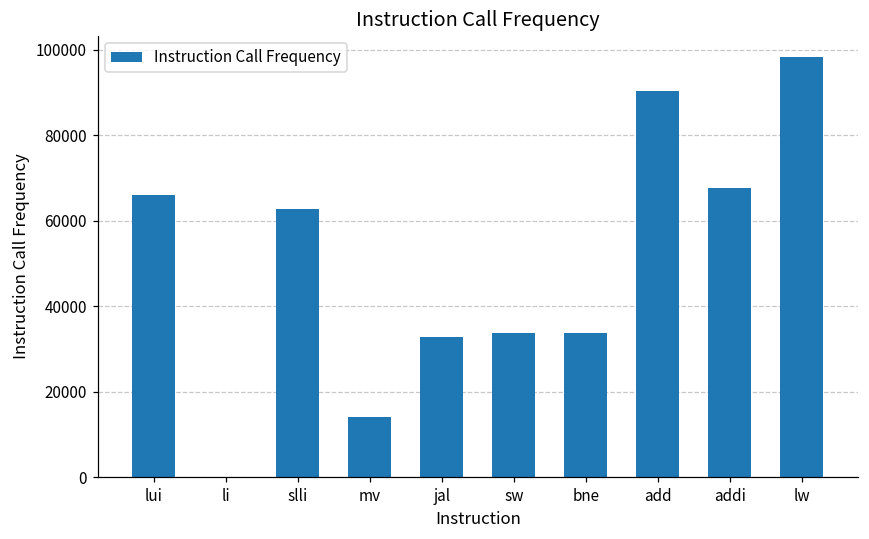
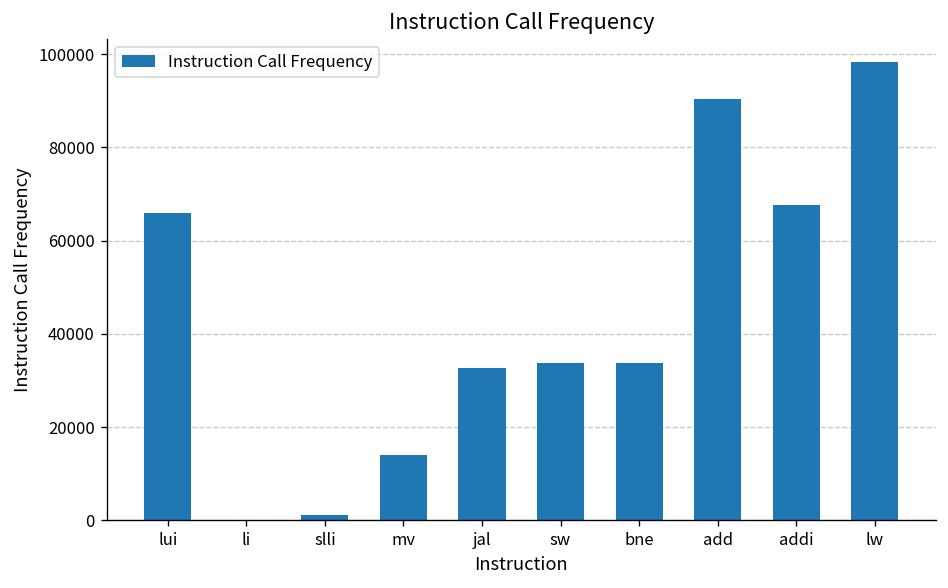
slli: 63000 -> 1000
